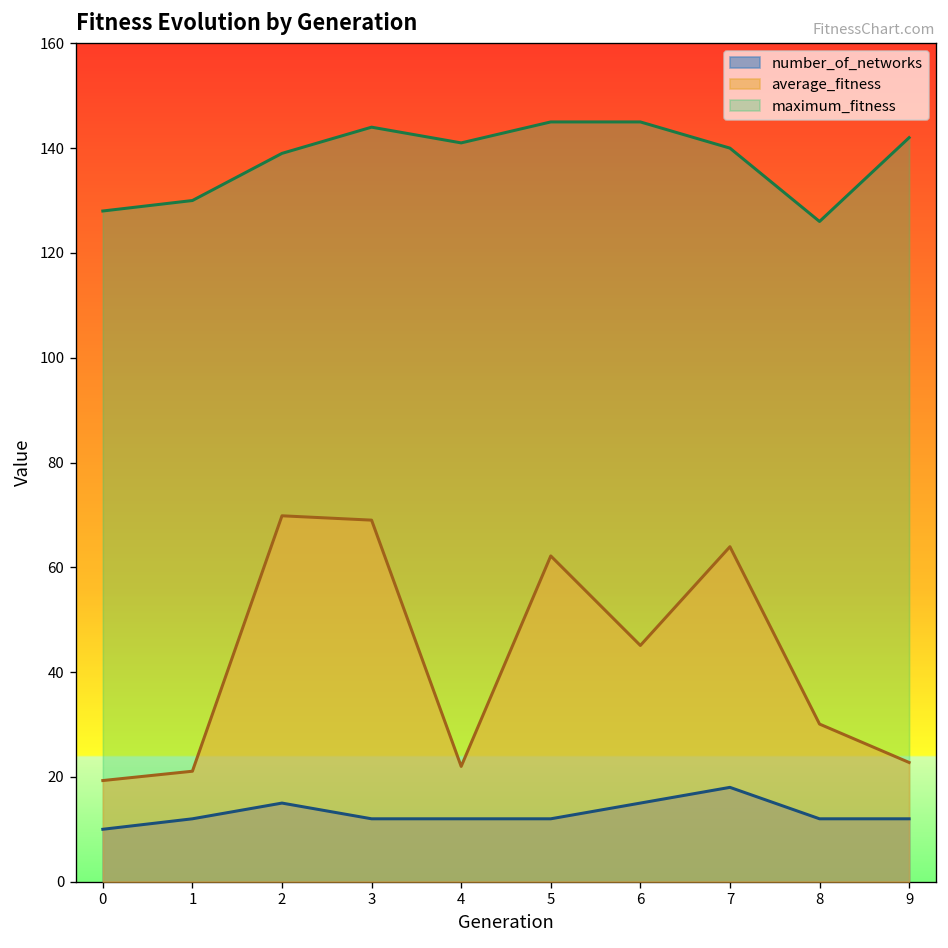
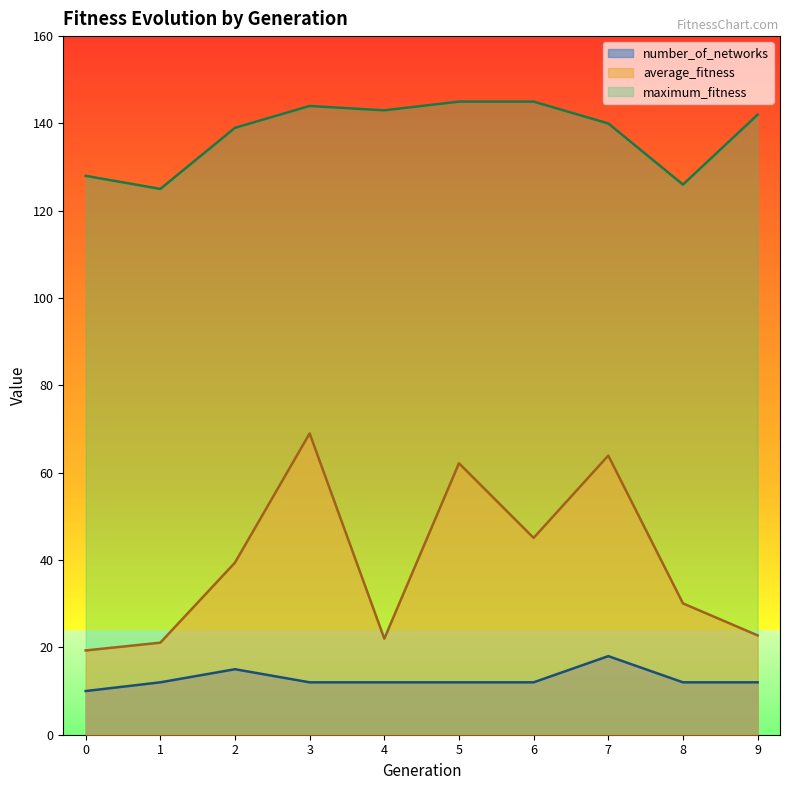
maximum_fitness, 1: 130 -> 125
average_fitness, 2: 70 -> 39
maximum_fitness, 4: 141 -> 143
number_of_networks, 6: 15 -> 12
